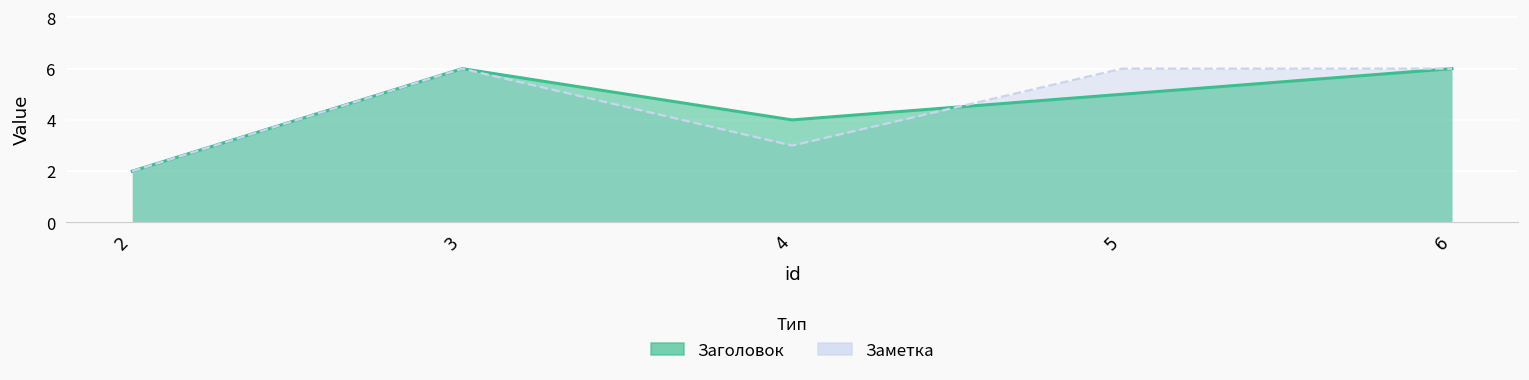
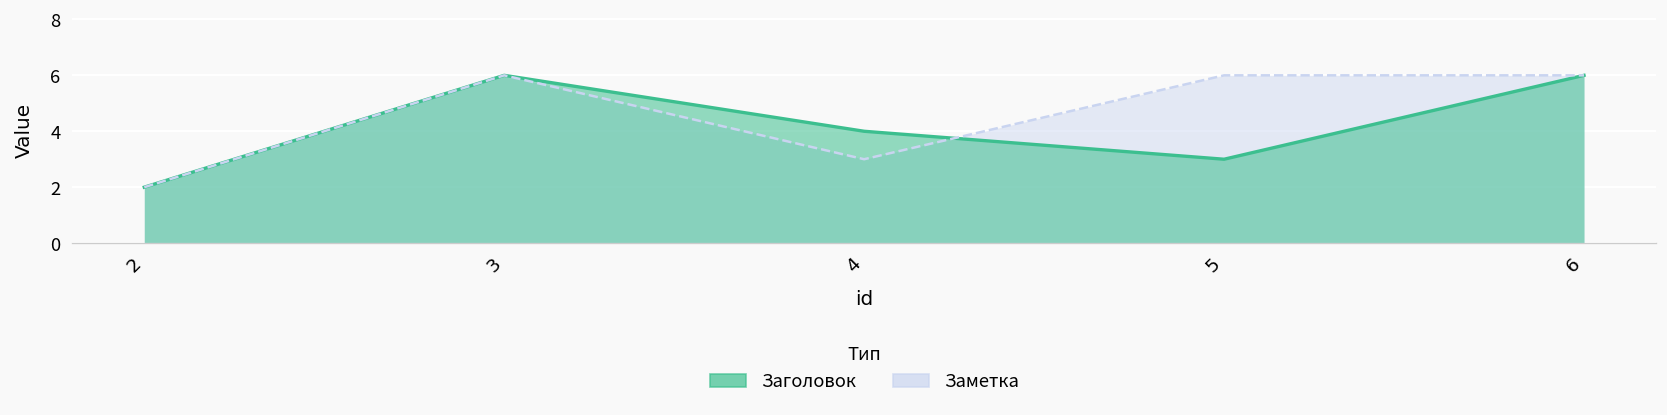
Заголовок, 5: 5 -> 3
